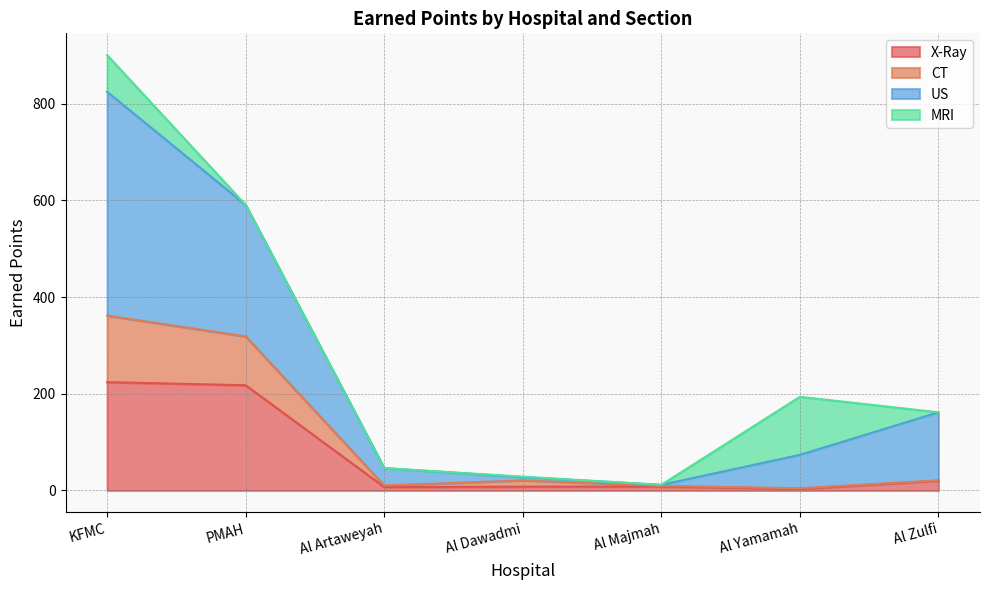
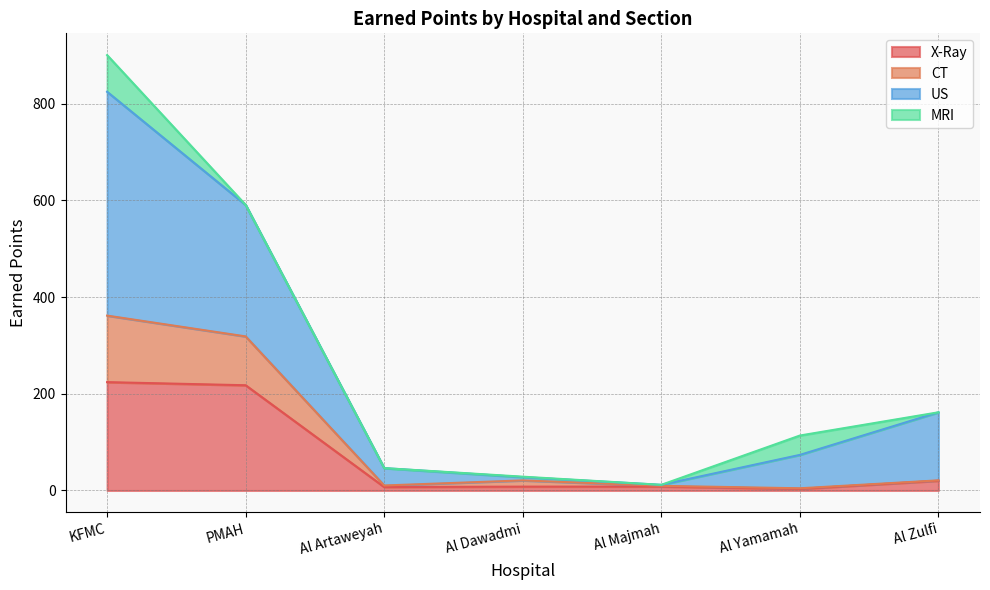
MRI, Al Yamamah: 120 -> 40
